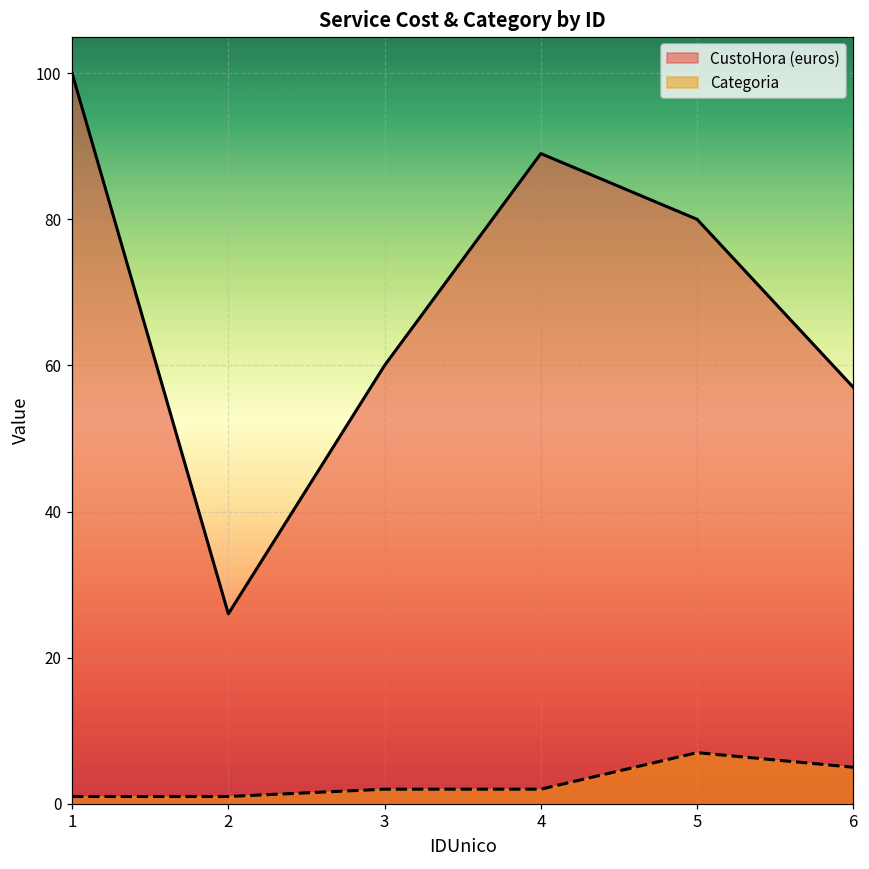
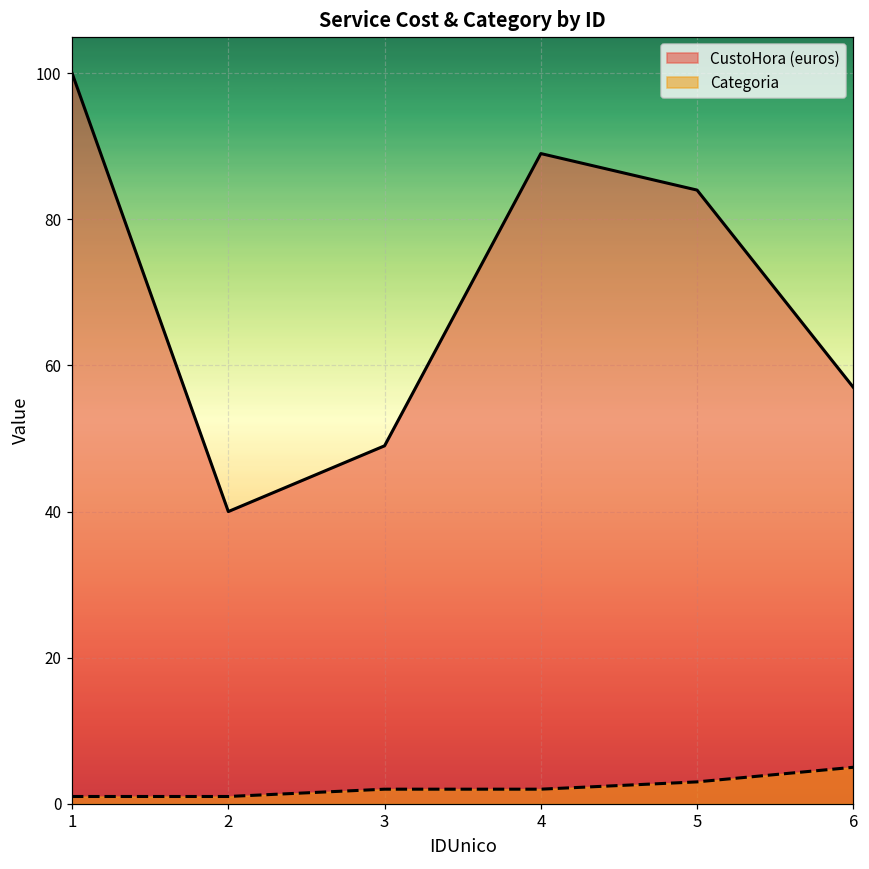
CustoHora (euros), 2: 26 -> 40
CustoHora (euros), 3: 60 -> 49
CustoHora (euros), 5: 80 -> 84
Categoria, 5: 7 -> 3
